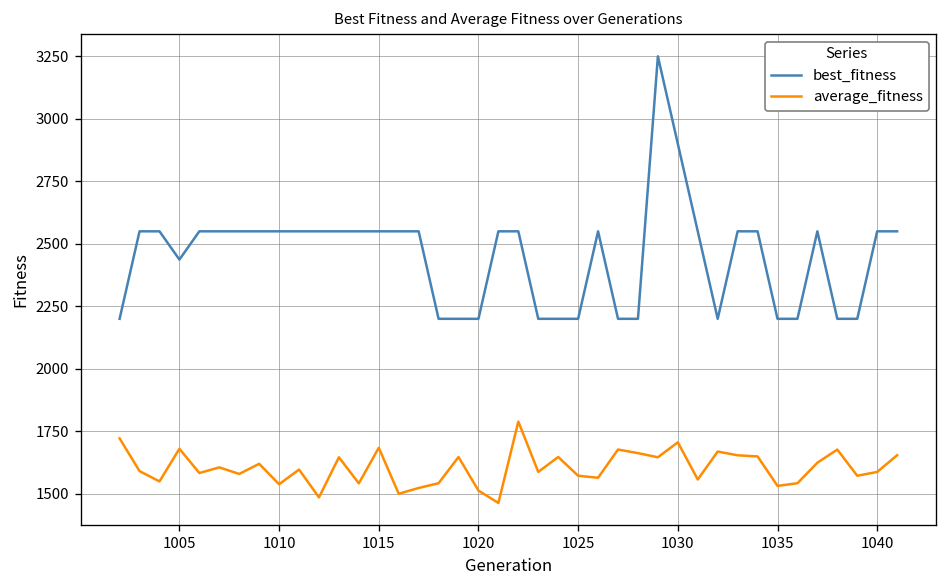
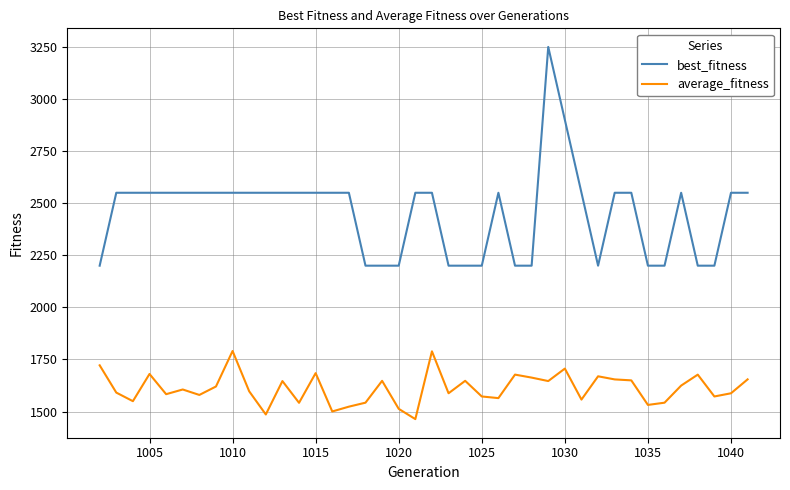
best_fitness, 1005: 2440 -> 2550
average_fitness, 1010: 1540 -> 1790
